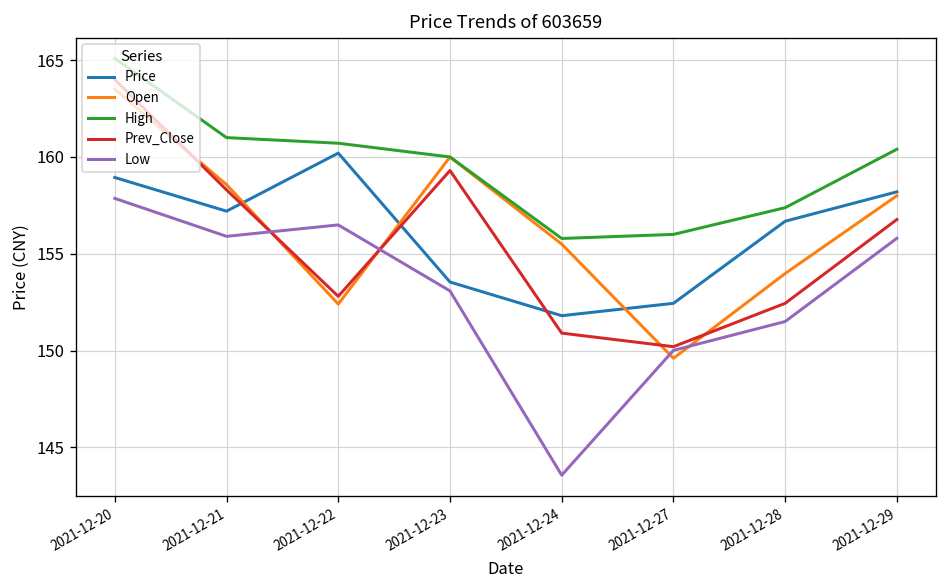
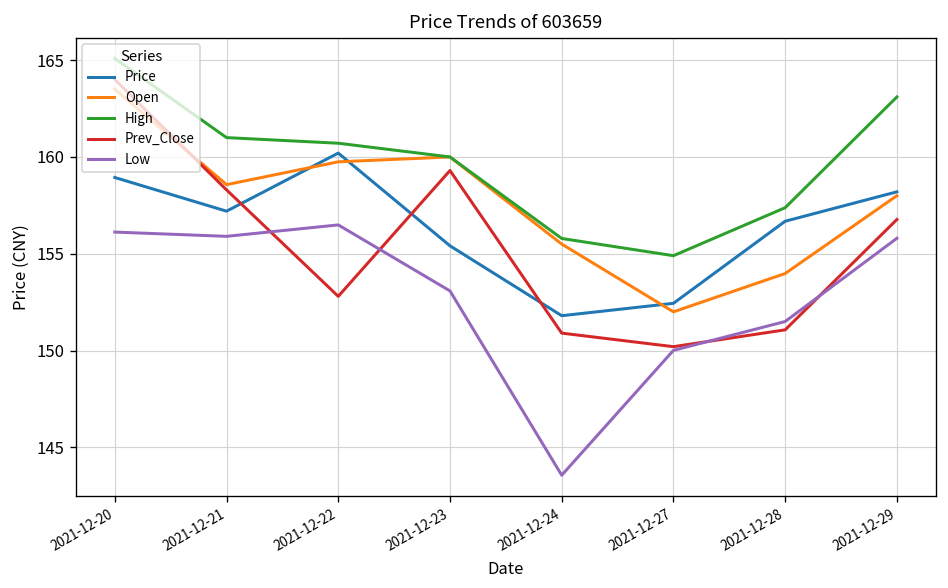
Low, 2021-12-20: 157.9 -> 156.1
Open, 2021-12-22: 152.4 -> 159.8
Price, 2021-12-23: 153.5 -> 155.4
Open, 2021-12-27: 149.6 -> 152.0
High, 2021-12-27: 156.0 -> 154.9
Prev_Close, 2021-12-28: 152.4 -> 151.1
High, 2021-12-29: 160.4 -> 163.1
